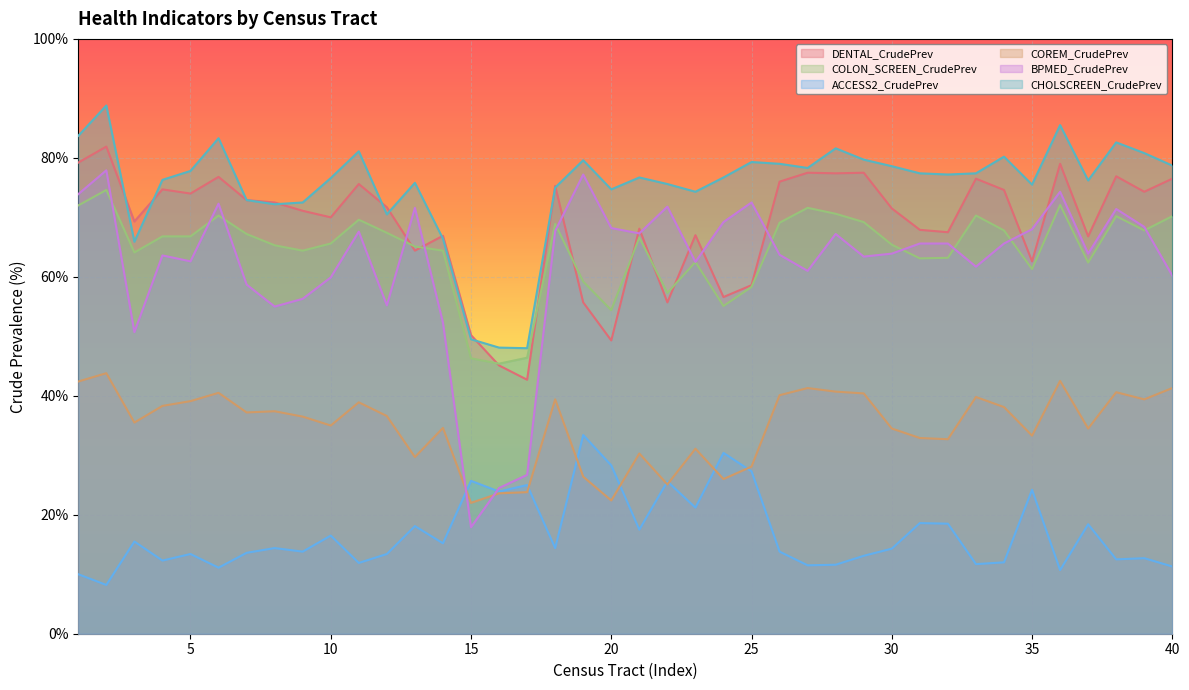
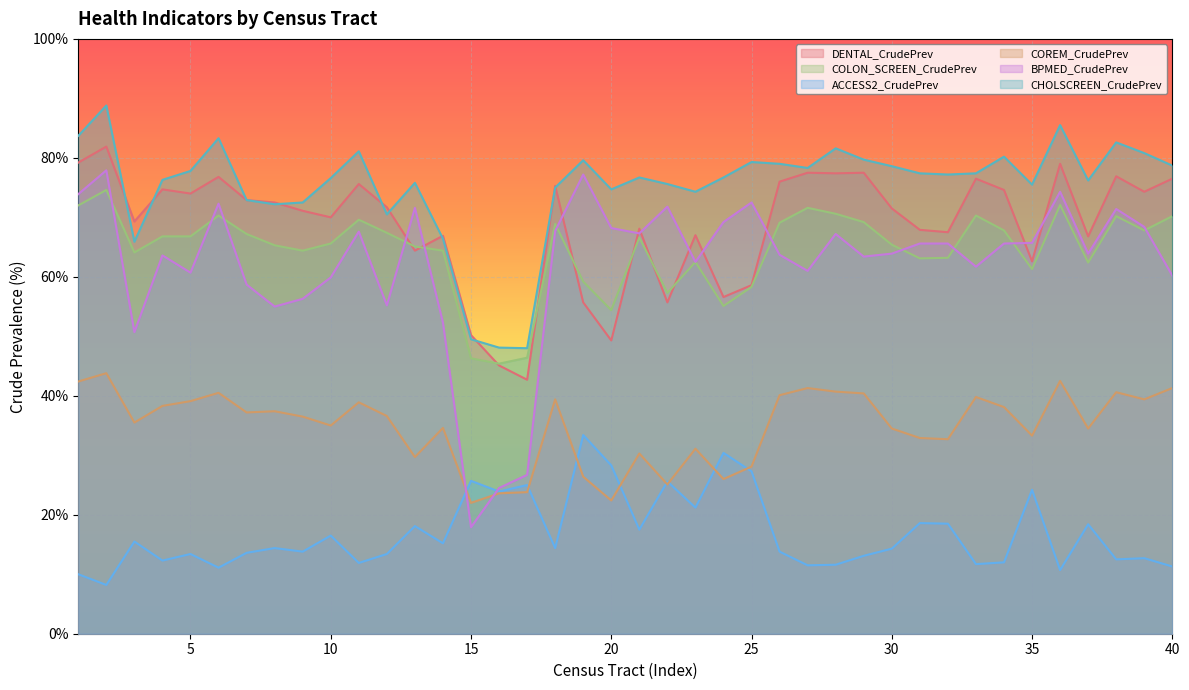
BPMED_CrudePrev, 5: 63% -> 61%
BPMED_CrudePrev, 35: 68% -> 66%
